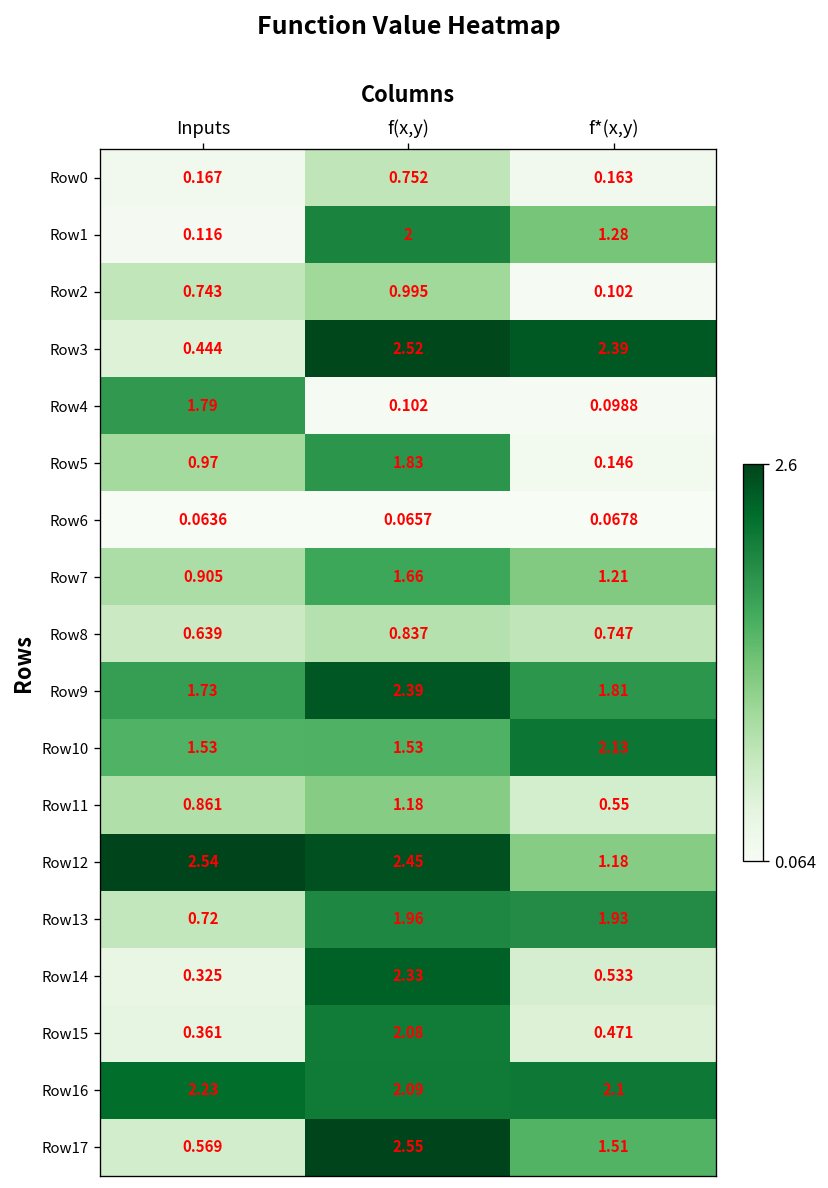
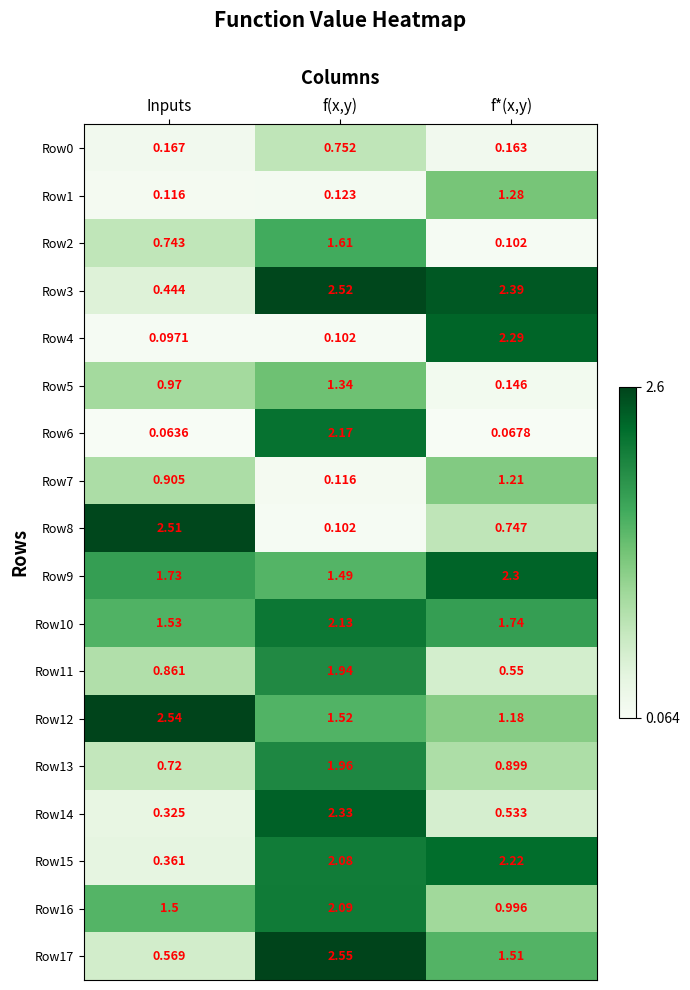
Row1, f(x,y): 2 -> 0.123
Row2, f(x,y): 0.995 -> 1.61
Row4, Inputs: 1.79 -> 0.0971
Row4, f*(x,y): 0.0988 -> 2.29
Row5, f(x,y): 1.83 -> 1.34
Row6, f(x,y): 0.0657 -> 2.17
Row7, f(x,y): 1.66 -> 0.116
Row8, Inputs: 0.639 -> 2.51
Row8, f(x,y): 0.837 -> 0.102
Row9, f(x,y): 2.39 -> 1.49
Row9, f*(x,y): 1.81 -> 2.3
Row10, f(x,y): 1.53 -> 2.13
Row10, f*(x,y): 2.13 -> 1.74
Row11, f(x,y): 1.18 -> 1.94
Row12, f(x,y): 2.45 -> 1.52
Row13, f*(x,y): 1.93 -> 0.899
Row15, f*(x,y): 0.471 -> 2.22
Row16, Inputs: 2.23 -> 1.5
Row16, f*(x,y): 2.1 -> 0.996
